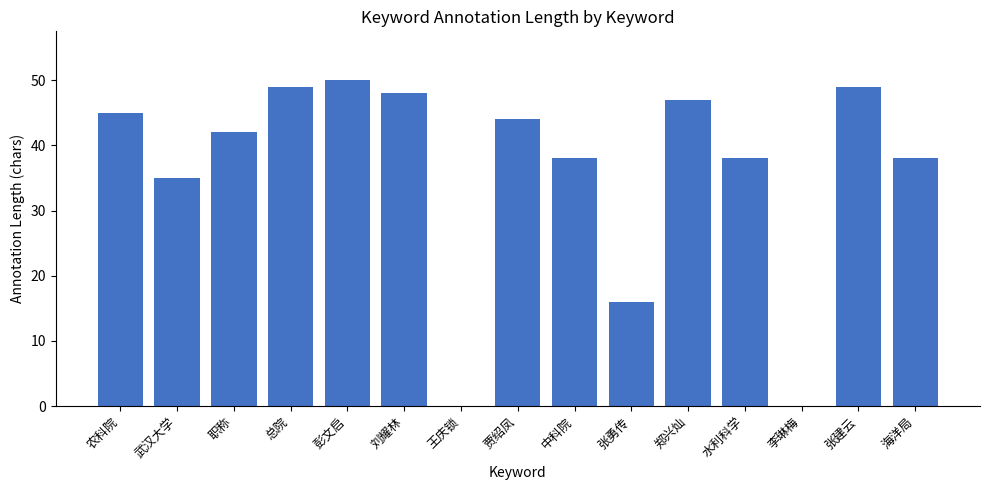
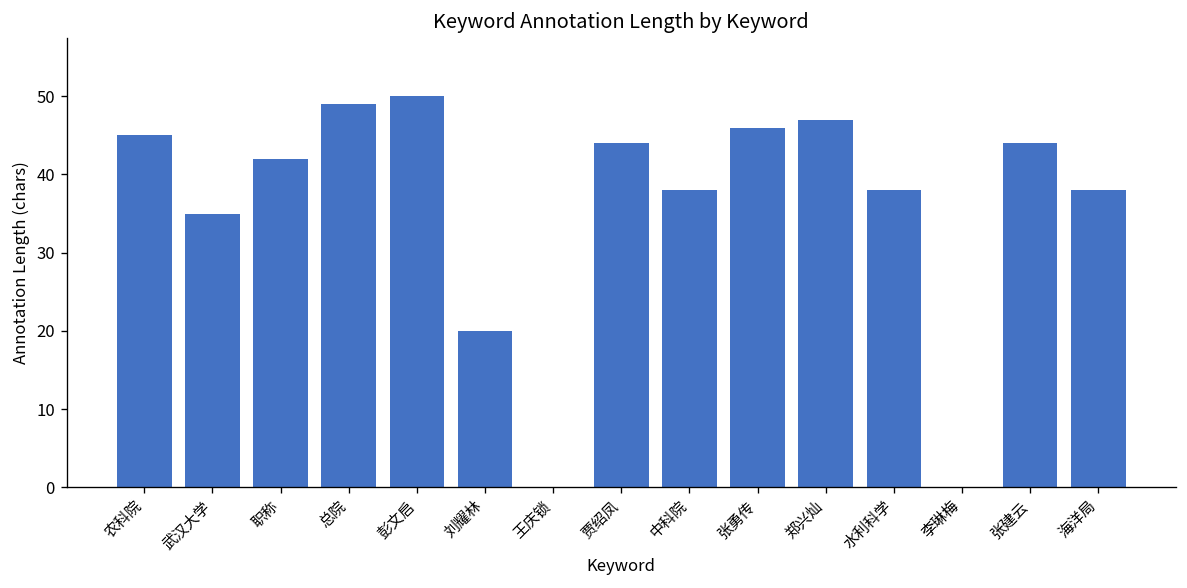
刘耀林: 48 -> 20
张勇传: 16 -> 46
张建云: 49 -> 44
